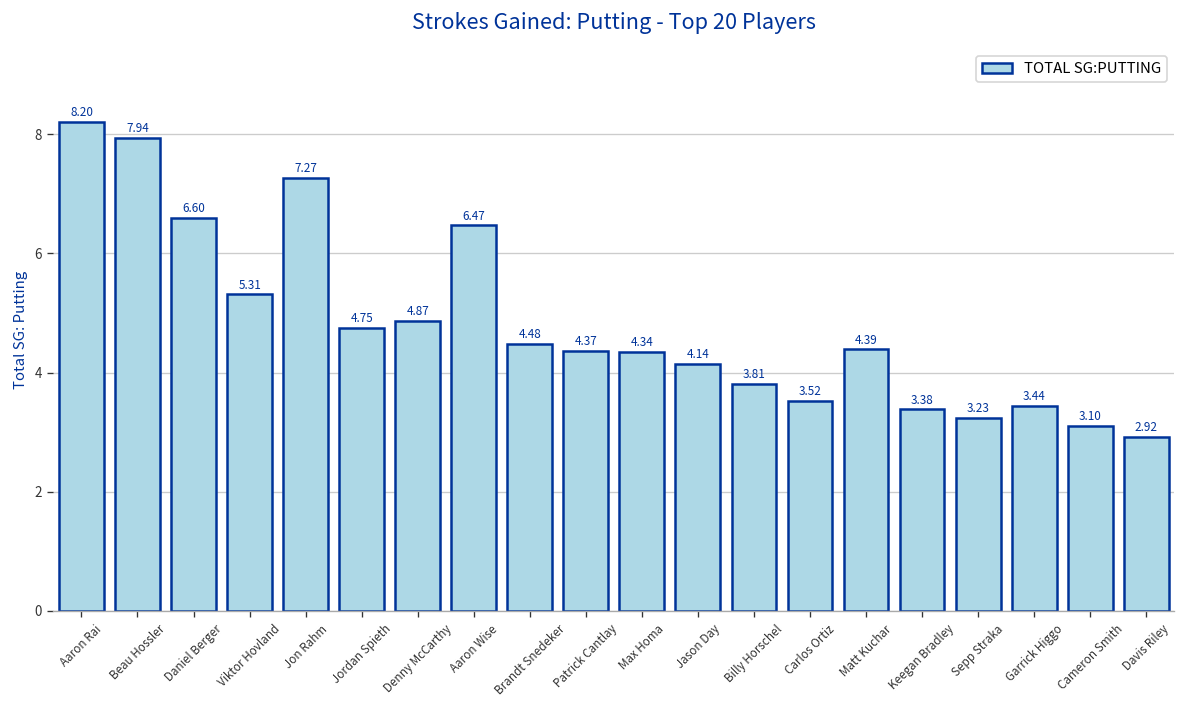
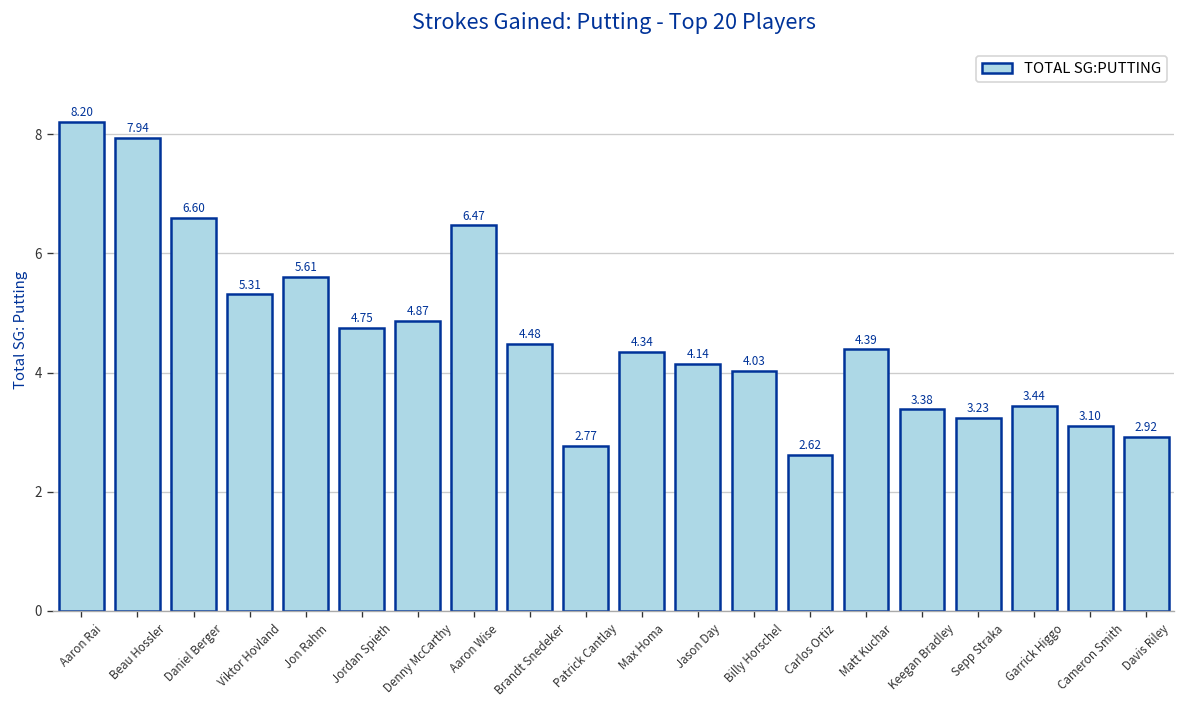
Jon Rahm: 7.27 -> 5.61
Patrick Cantlay: 4.37 -> 2.77
Billy Horschel: 3.81 -> 4.03
Carlos Ortiz: 3.52 -> 2.62
